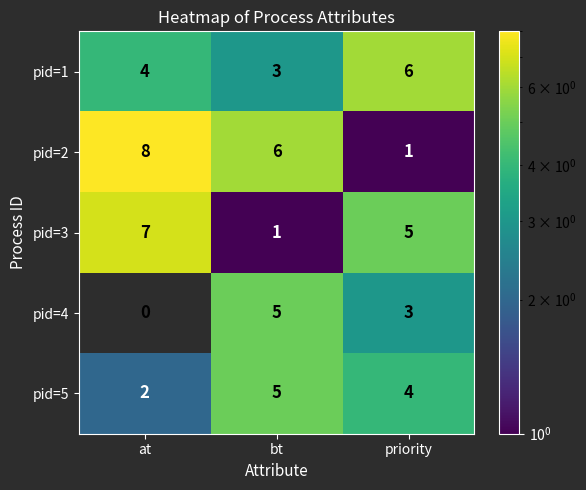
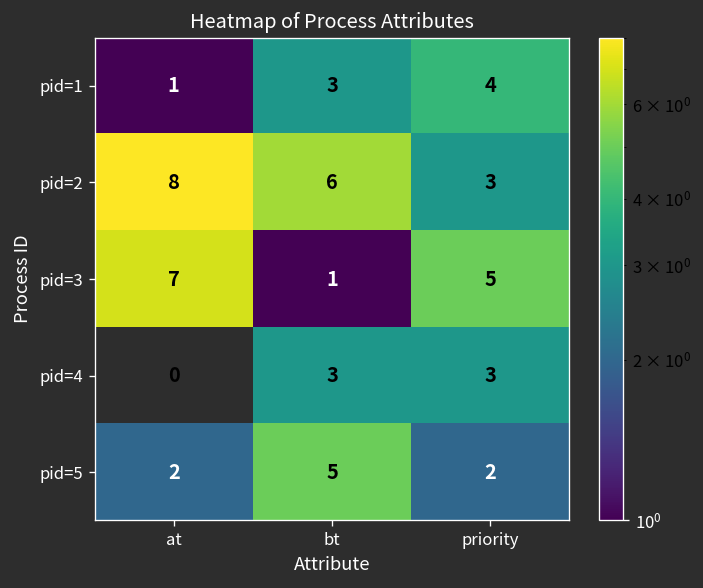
pid=1, at: 4 -> 1
pid=1, priority: 6 -> 4
pid=2, priority: 1 -> 3
pid=4, bt: 5 -> 3
pid=5, priority: 4 -> 2
